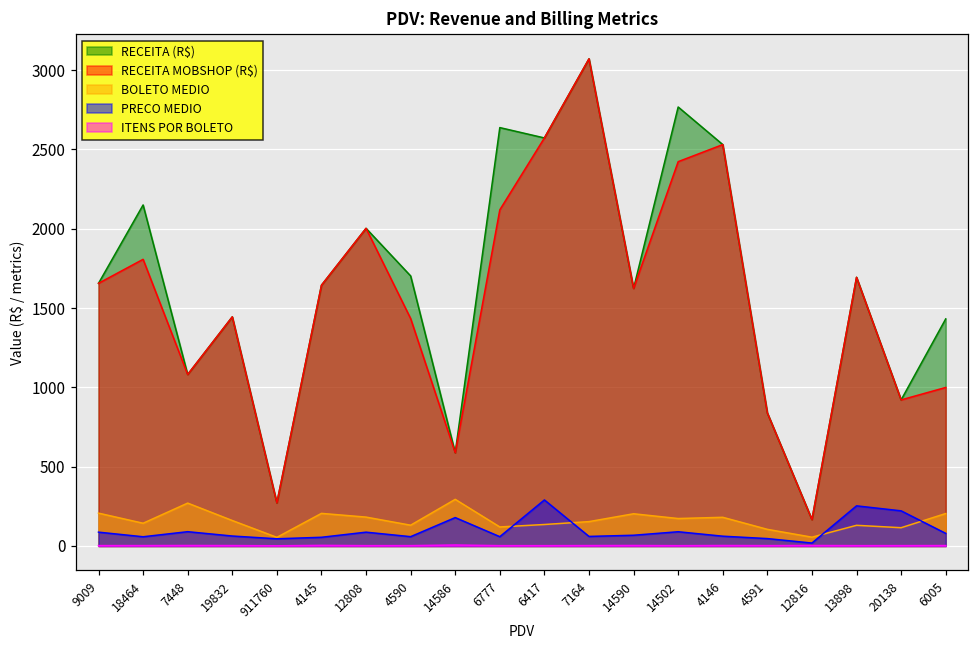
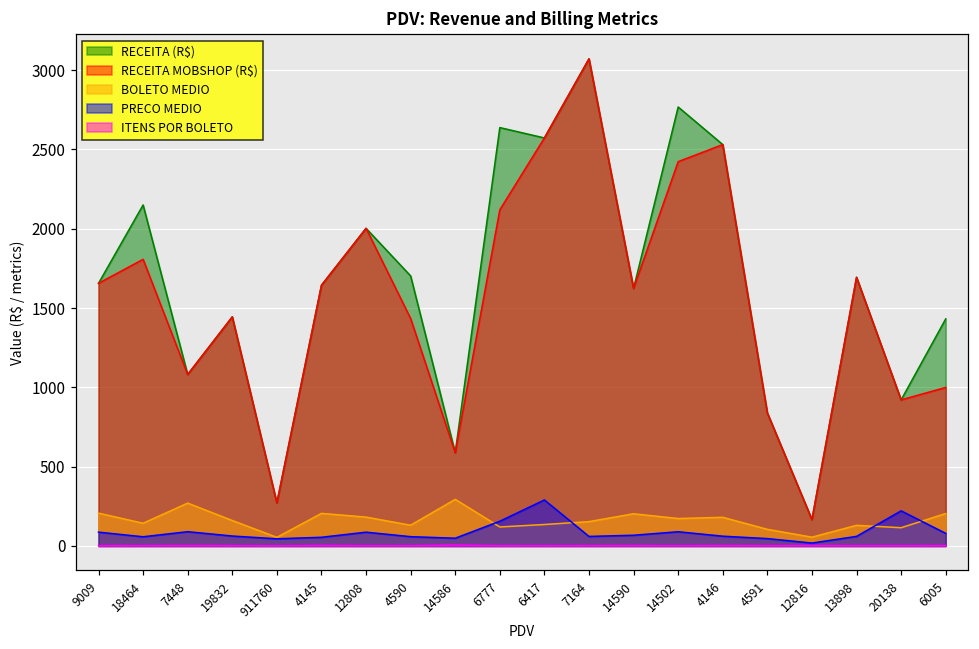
PRECO MEDIO, 14586: 180 -> 50
PRECO MEDIO, 6777: 60 -> 160
PRECO MEDIO, 13898: 250 -> 60
